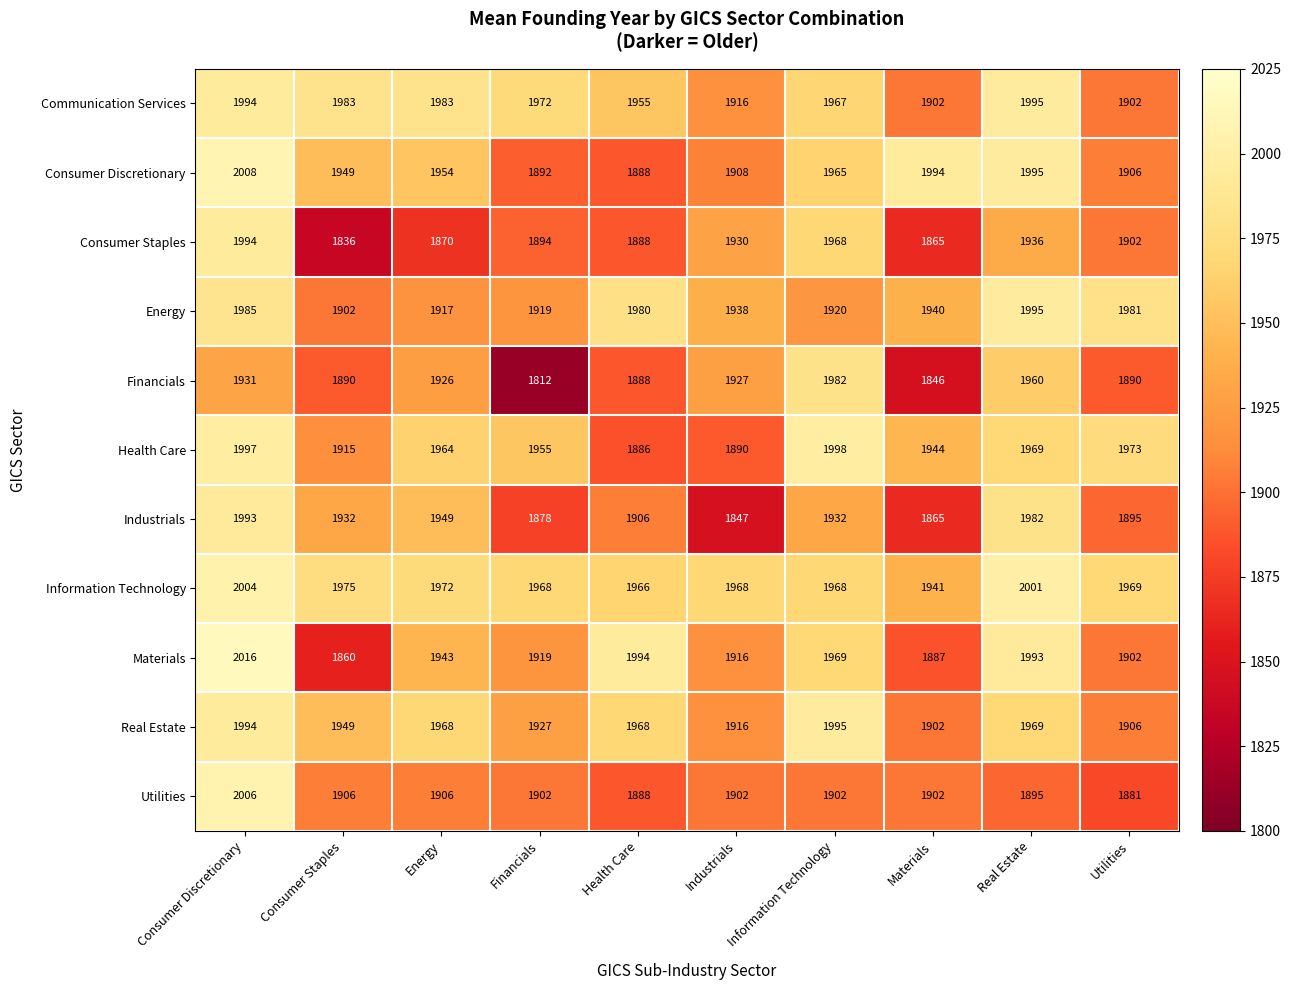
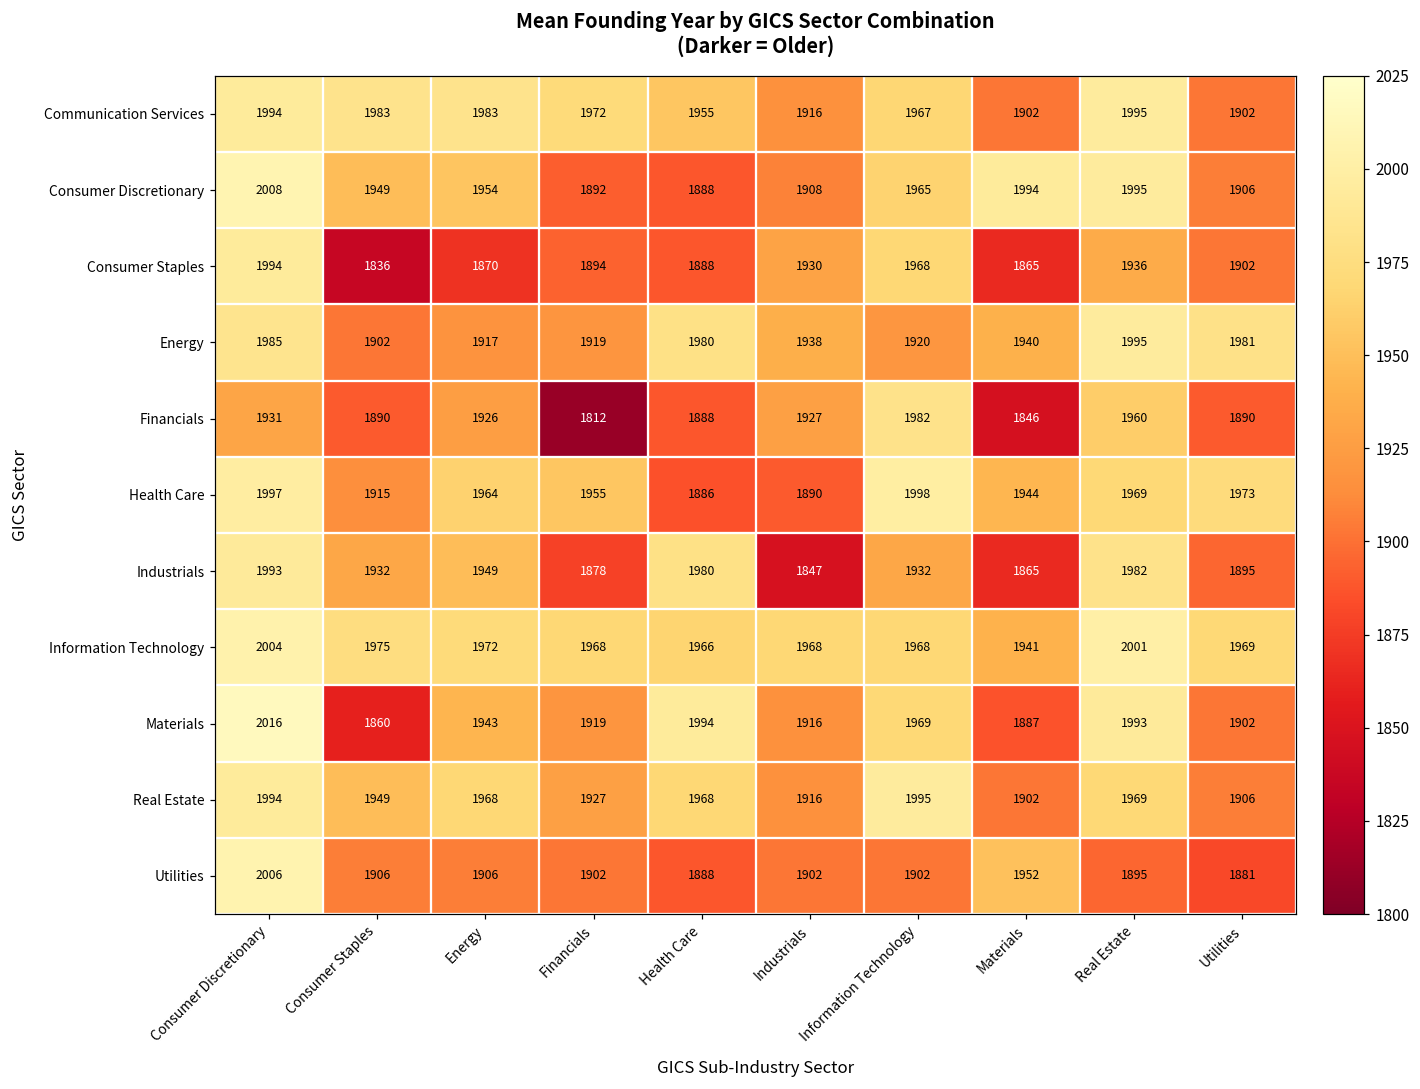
Industrials, Health Care: 1906 -> 1980
Utilities, Materials: 1902 -> 1952
